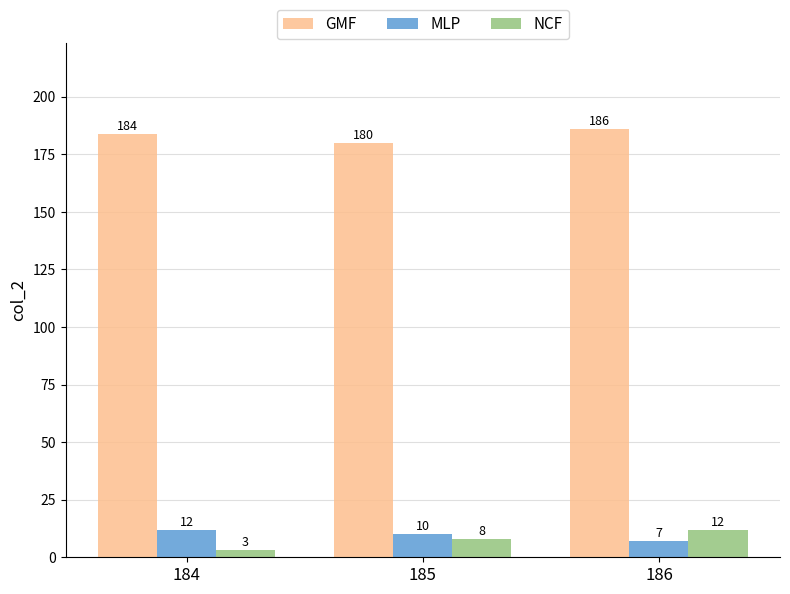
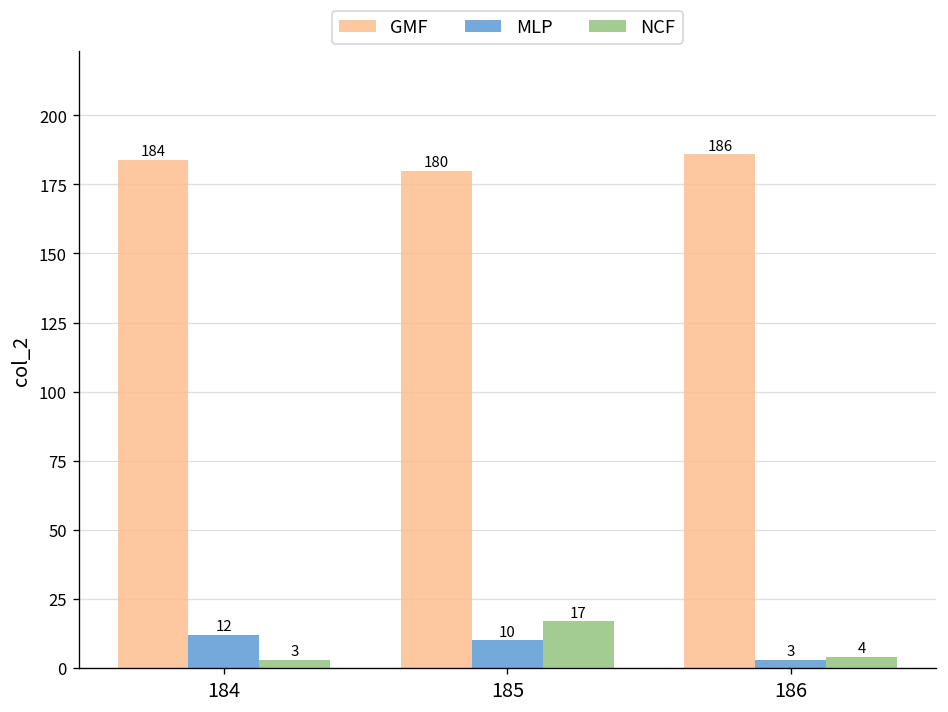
NCF, 185: 8 -> 17
MLP, 186: 7 -> 3
NCF, 186: 12 -> 4
